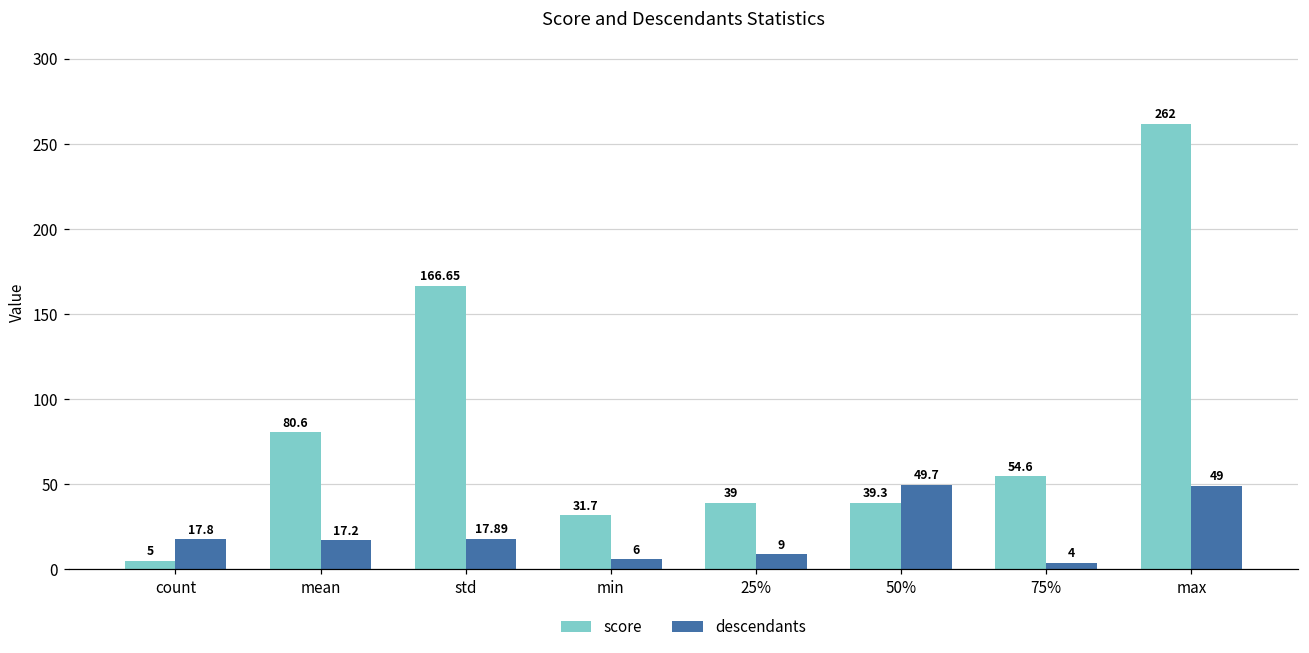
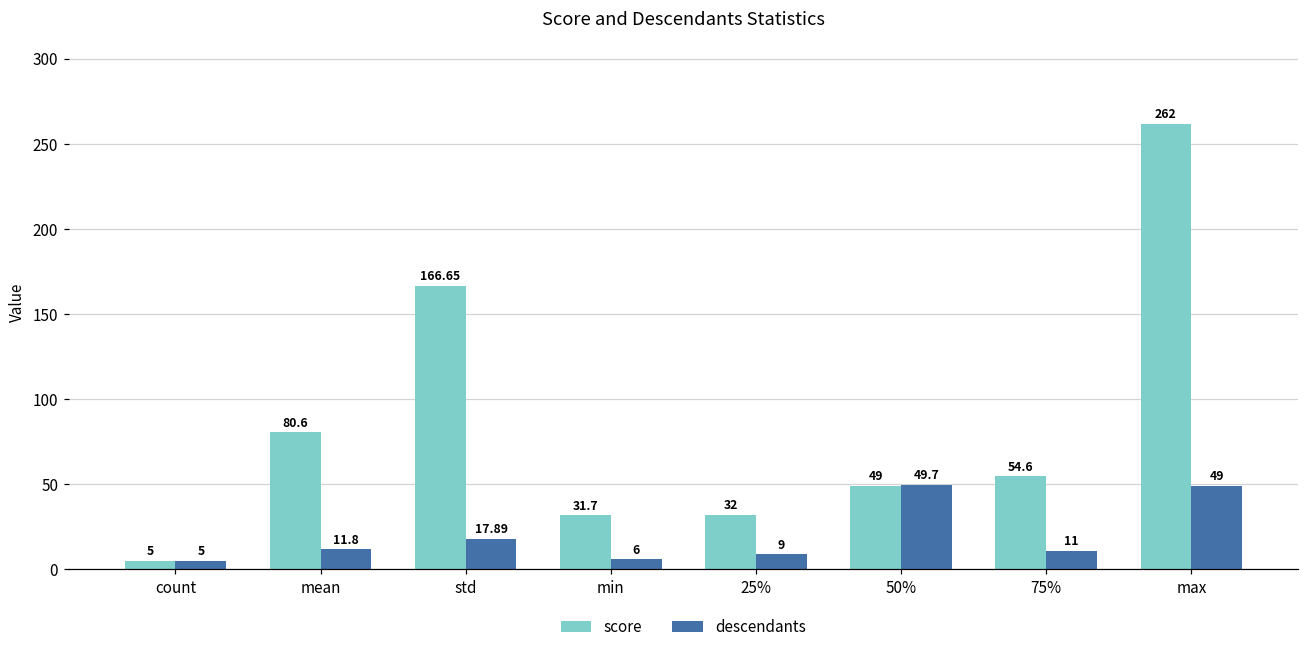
descendants, count: 17.8 -> 5
descendants, mean: 17.2 -> 11.8
score, 25%: 39 -> 32
score, 50%: 39.3 -> 49
descendants, 75%: 4 -> 11
